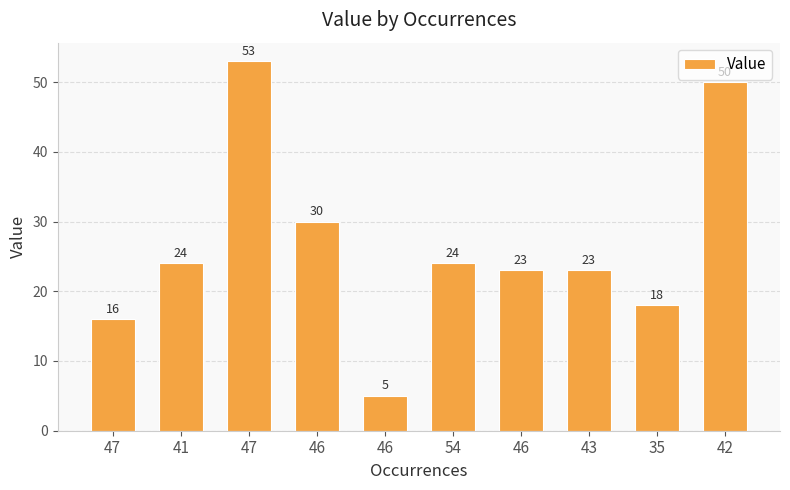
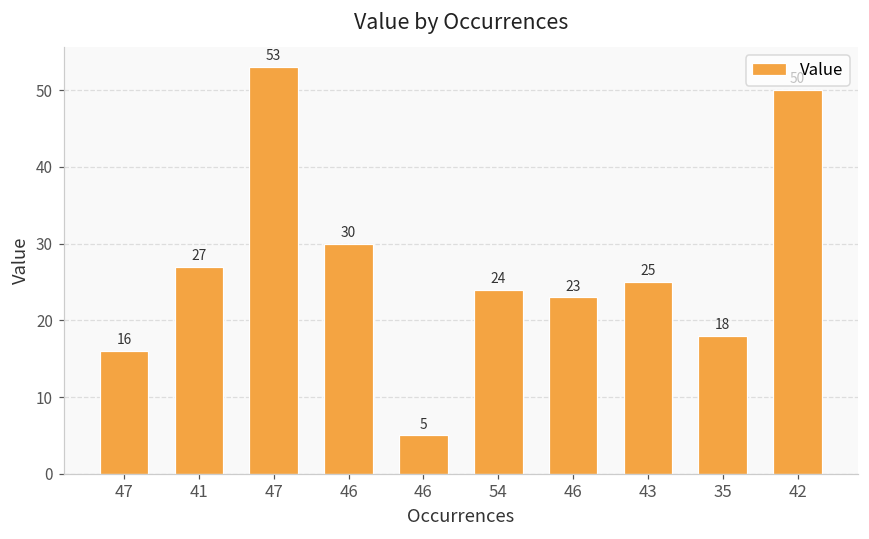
41: 24 -> 27
43: 23 -> 25
